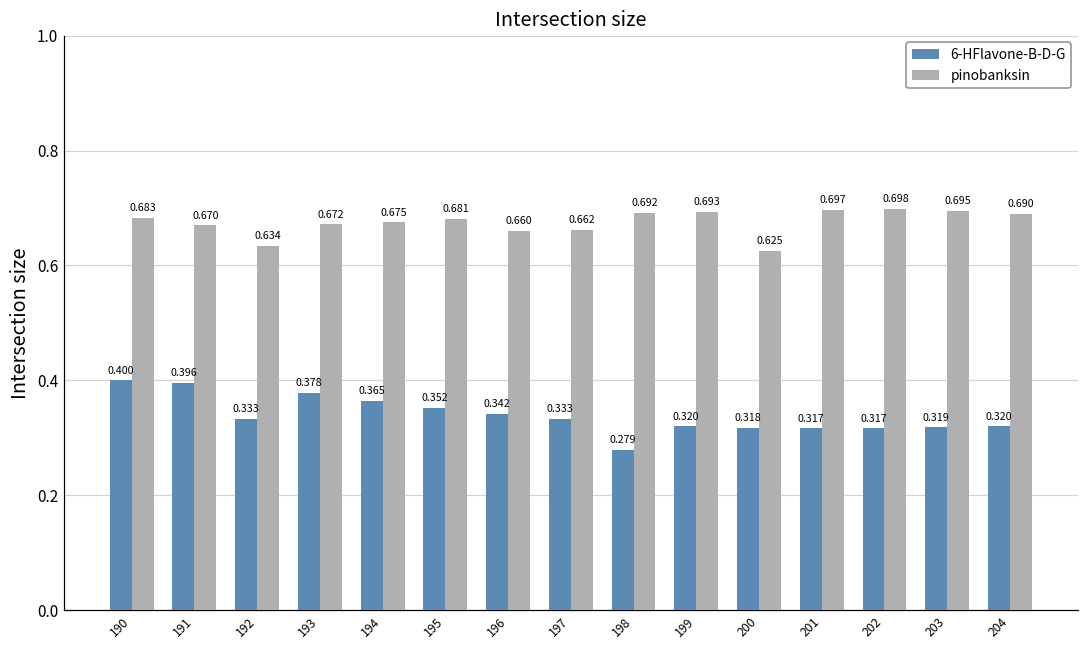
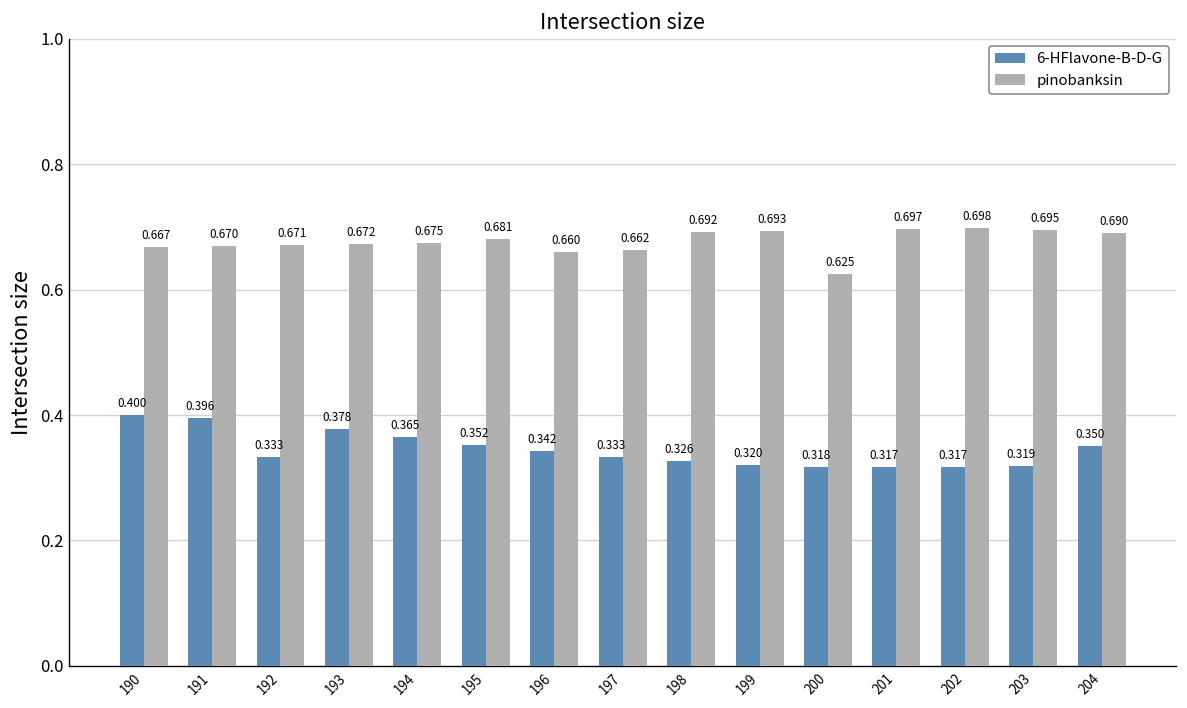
pinobanksin, 190: 0.683 -> 0.667
pinobanksin, 192: 0.634 -> 0.671
6-HFlavone-B-D-G, 198: 0.279 -> 0.326
6-HFlavone-B-D-G, 204: 0.320 -> 0.350
